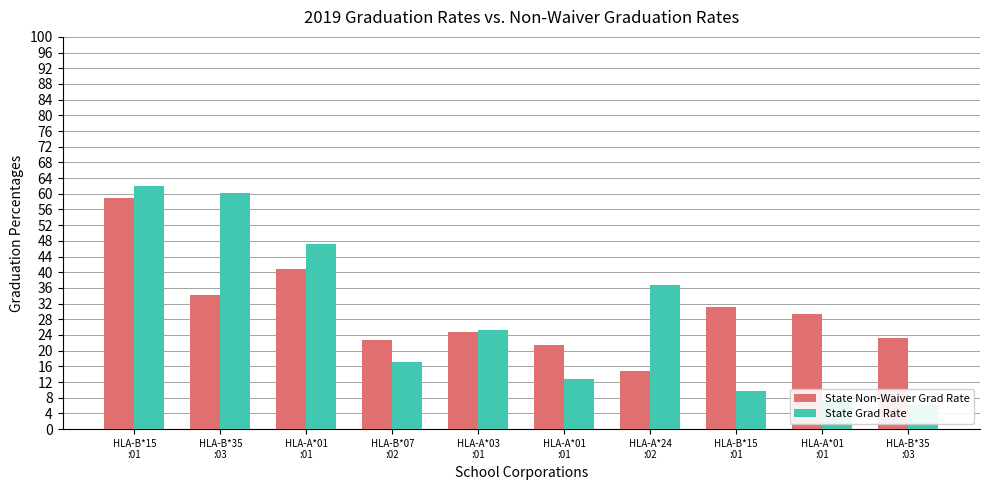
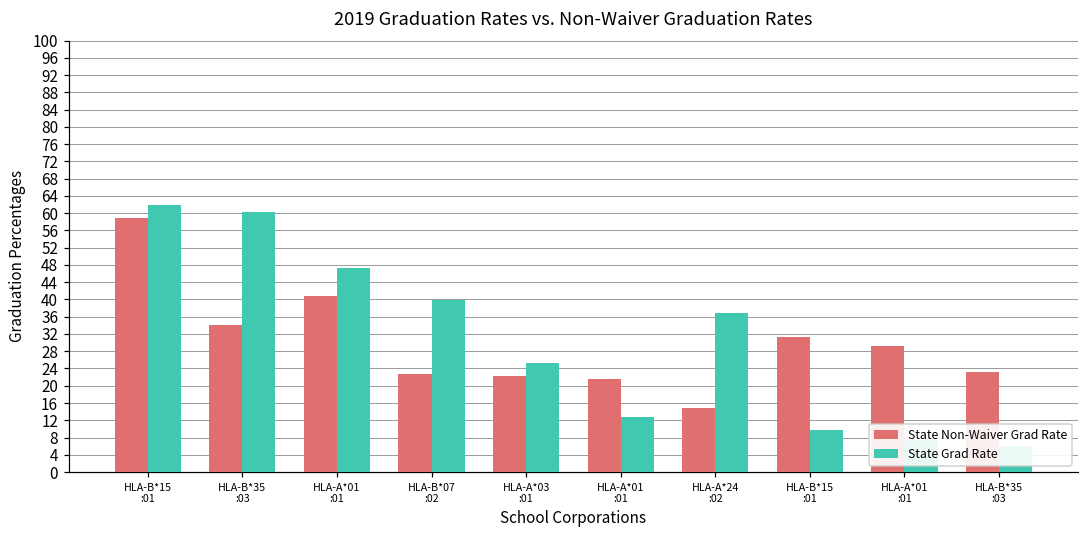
State Grad Rate, HLA-B*07 :02: 17 -> 40
State Non-Waiver Grad Rate, HLA-A*03 :01: 25 -> 22
